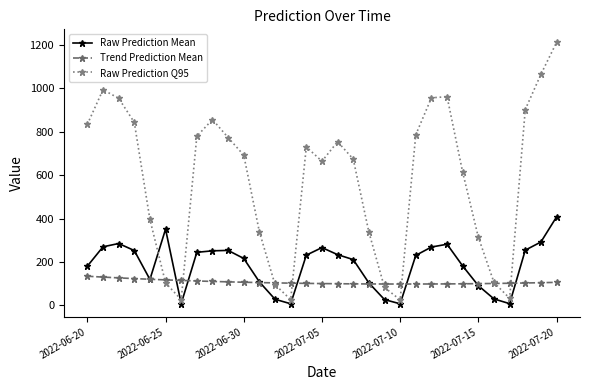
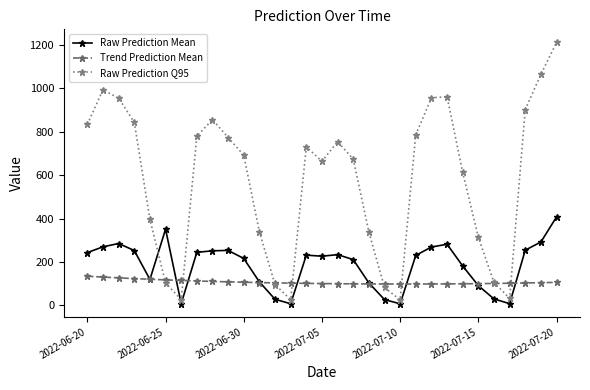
Raw Prediction Mean, 2022-06-20: 180 -> 240
Raw Prediction Mean, 2022-07-05: 270 -> 230
